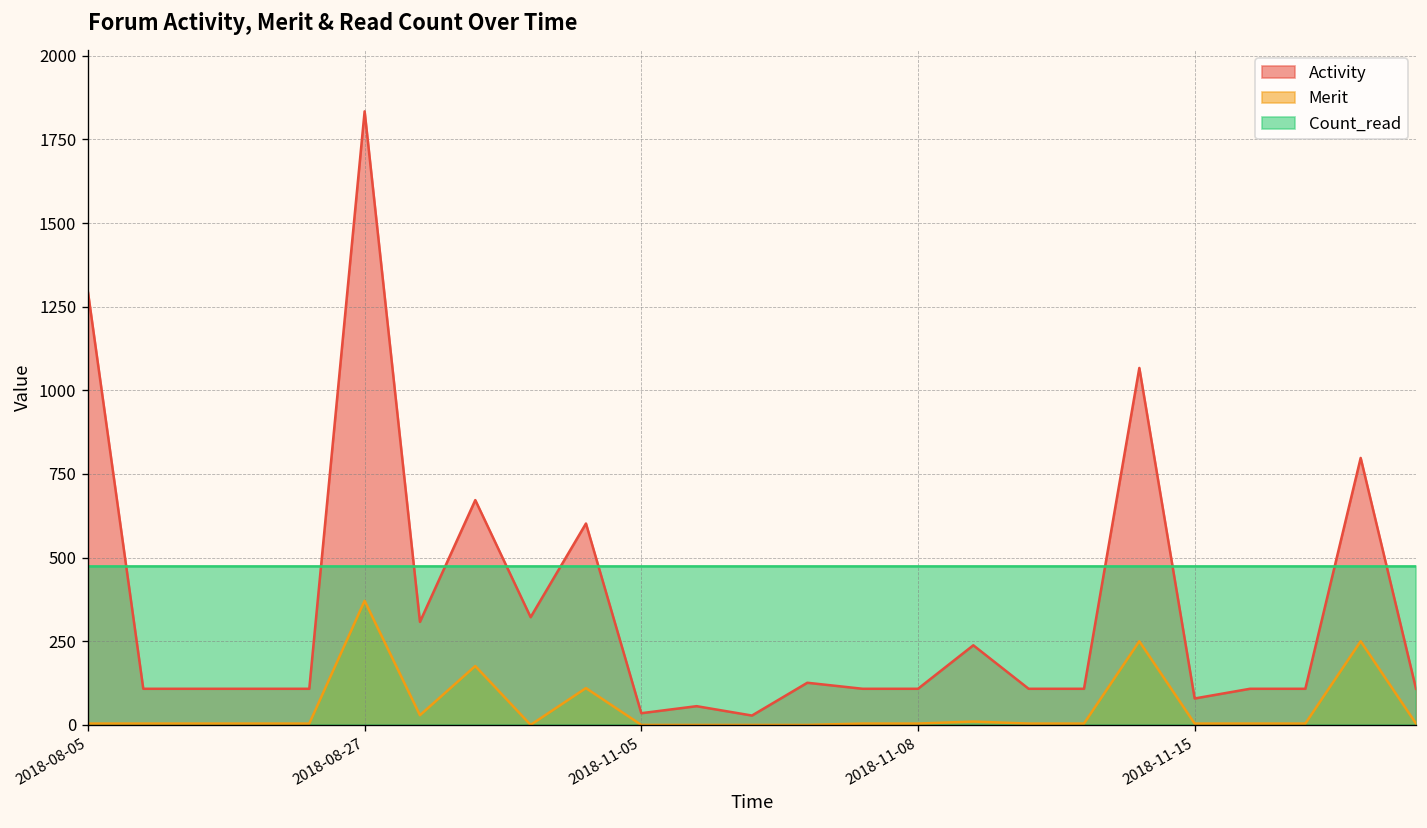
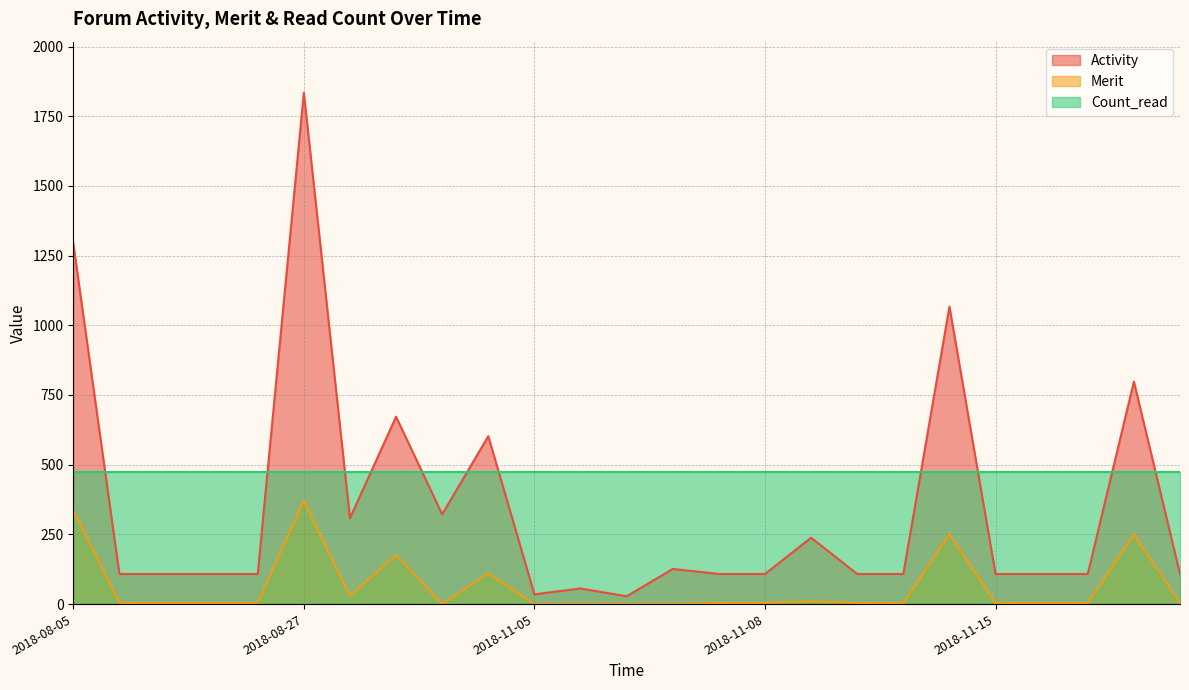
Merit, 2018-08-05: 0 -> 340
Activity, 2018-11-15: 80 -> 110
